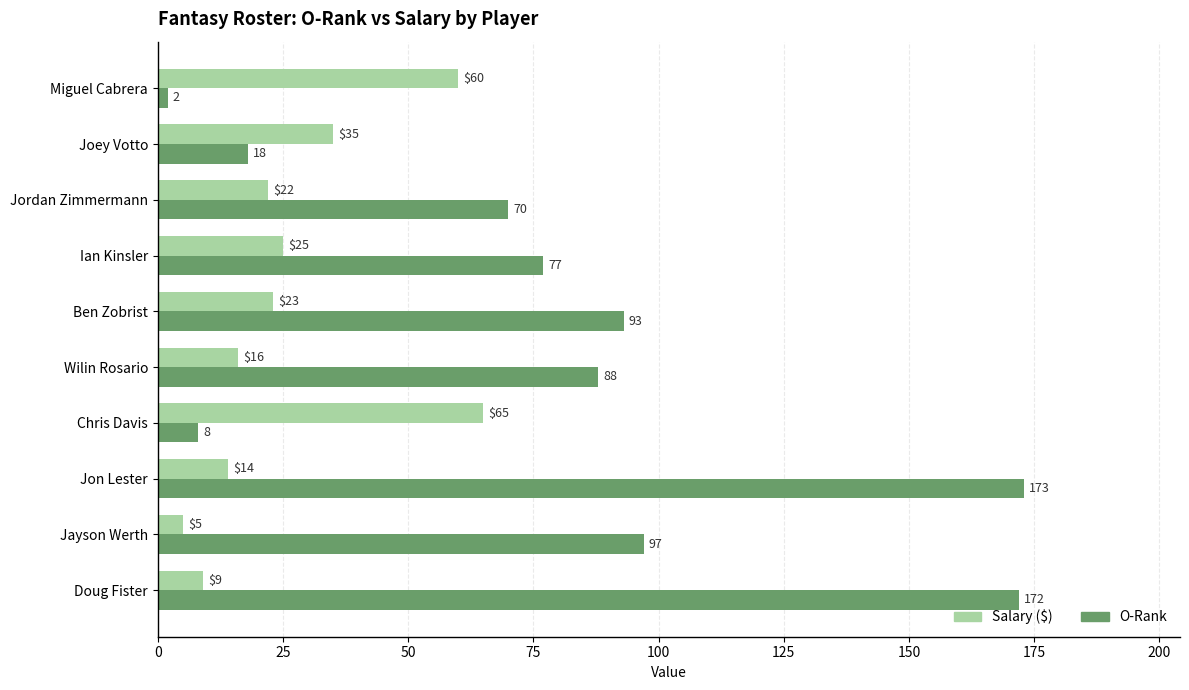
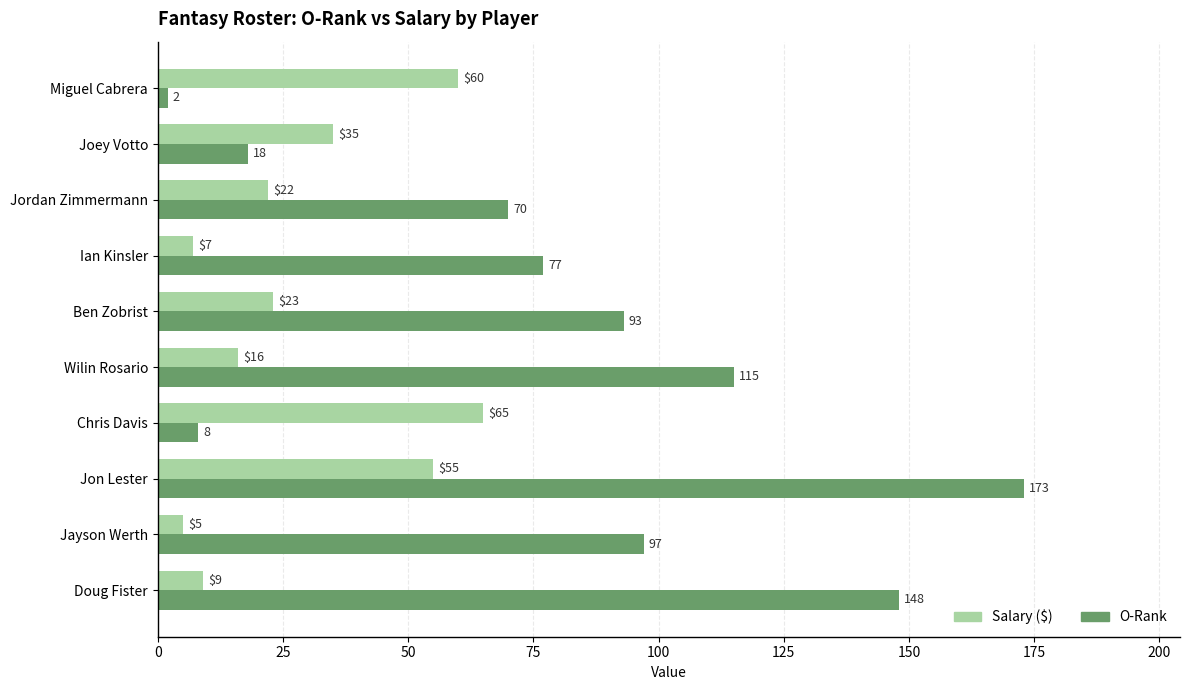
Salary ($), Ian Kinsler: $25 -> $7
O-Rank, Wilin Rosario: 88 -> 115
Salary ($), Jon Lester: $14 -> $55
O-Rank, Doug Fister: 172 -> 148
